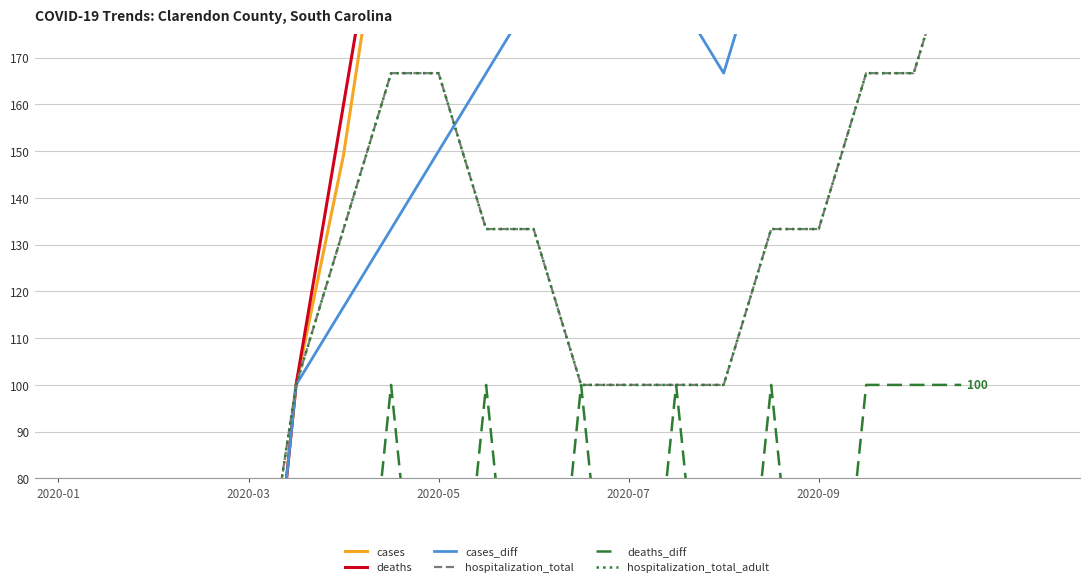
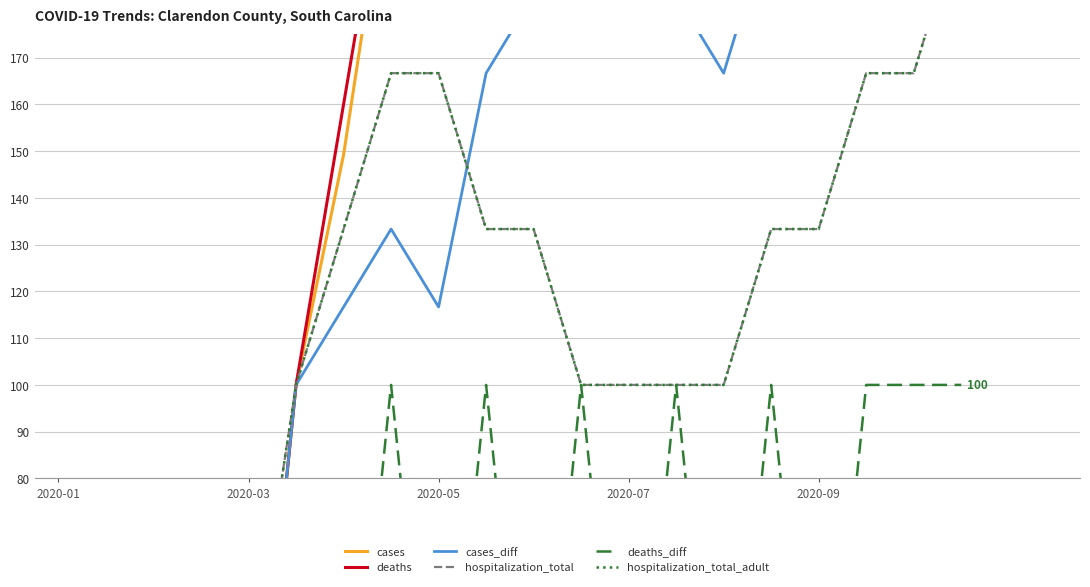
cases_diff, 2020-05: 150 -> 117
